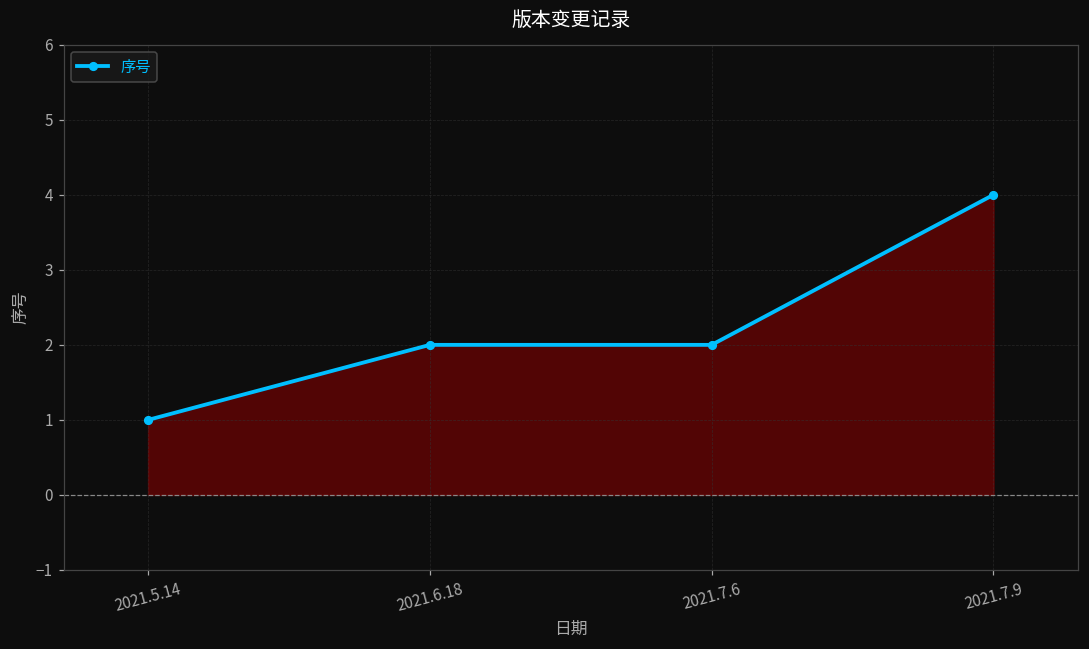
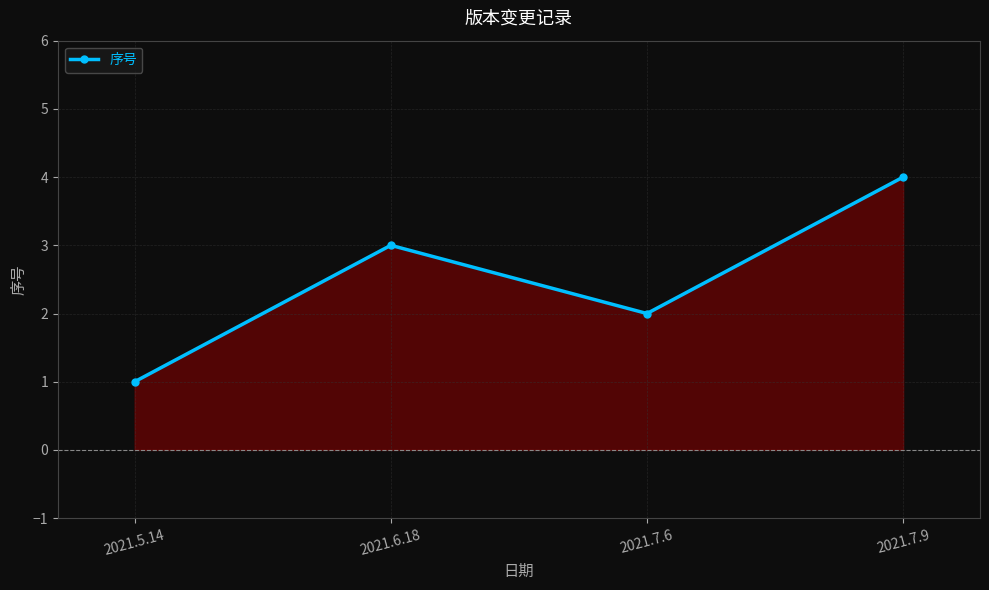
2021.6.18: 2 -> 3
